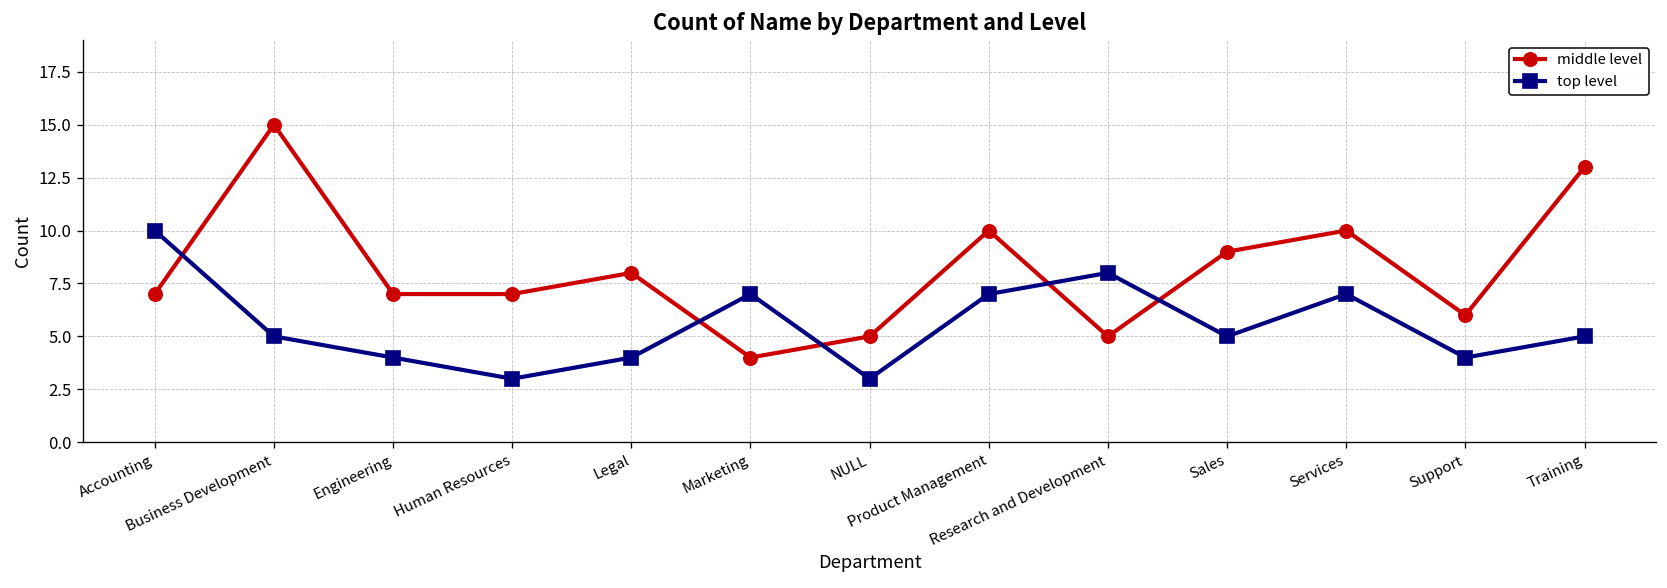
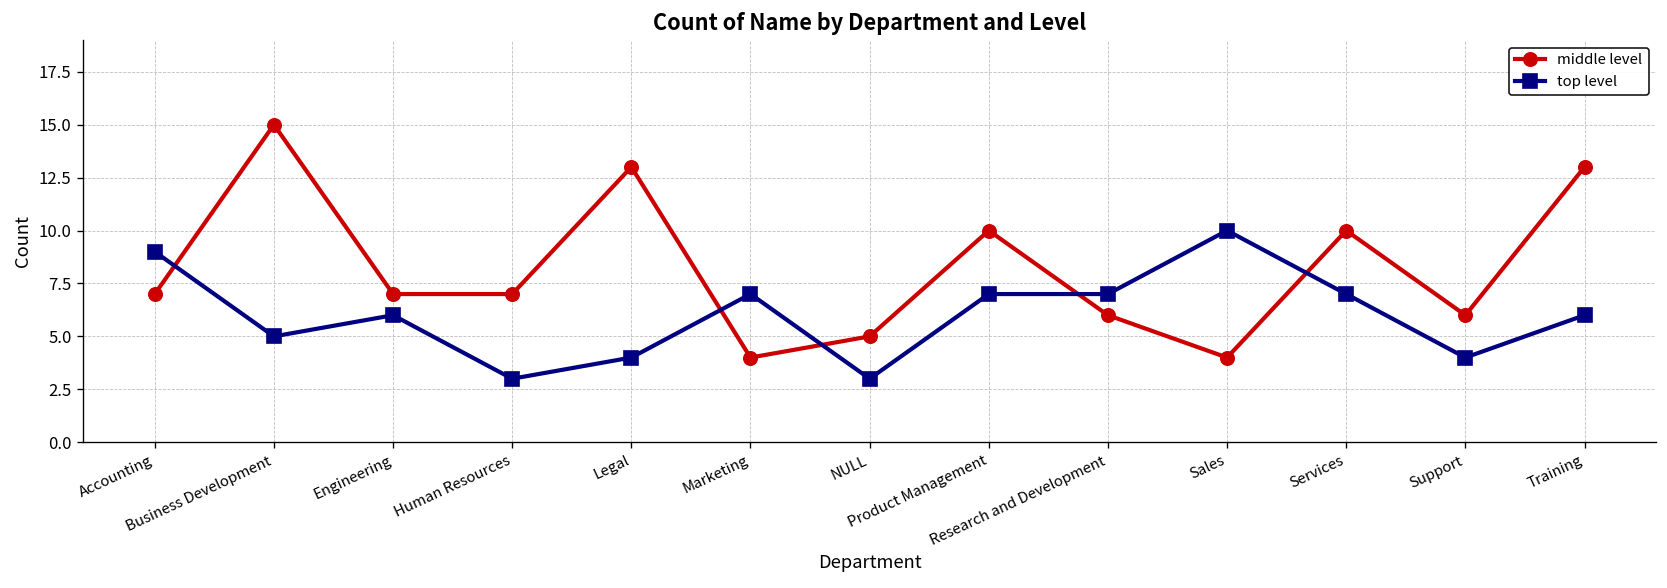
top level, Accounting: 10 -> 9
top level, Engineering: 4 -> 6
middle level, Legal: 8 -> 13
middle level, Research and Development: 5 -> 6
top level, Research and Development: 8 -> 7
middle level, Sales: 9 -> 4
top level, Sales: 5 -> 10
top level, Training: 5 -> 6
